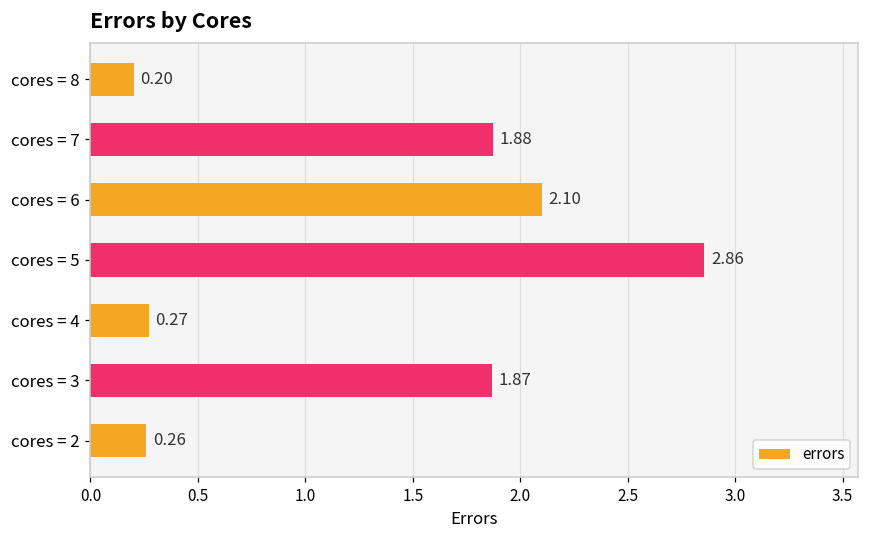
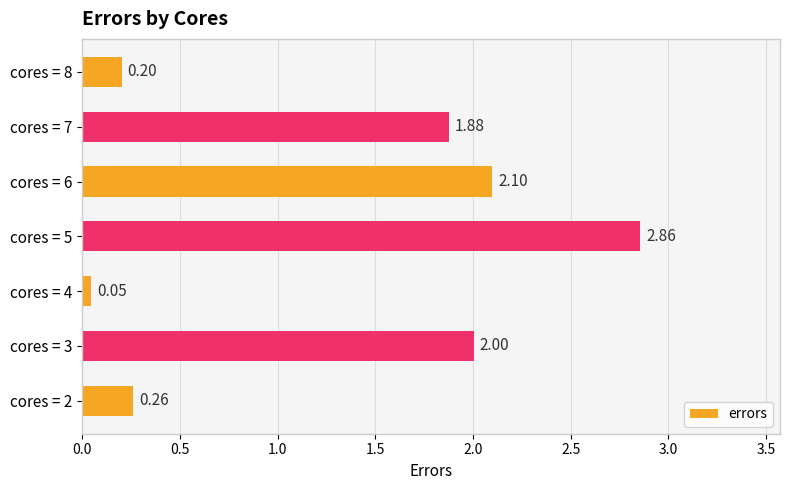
cores = 4: 0.27 -> 0.05
cores = 3: 1.87 -> 2.00
